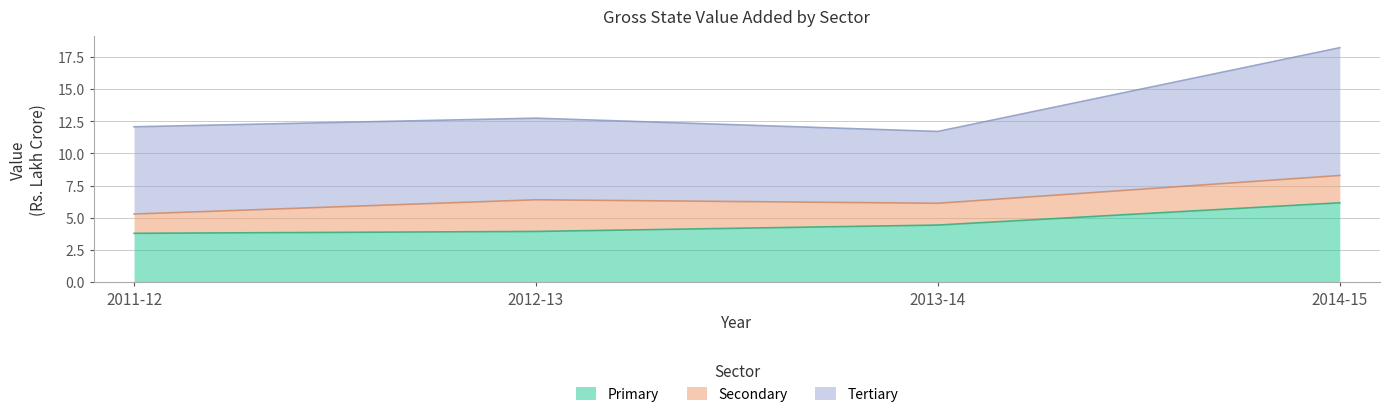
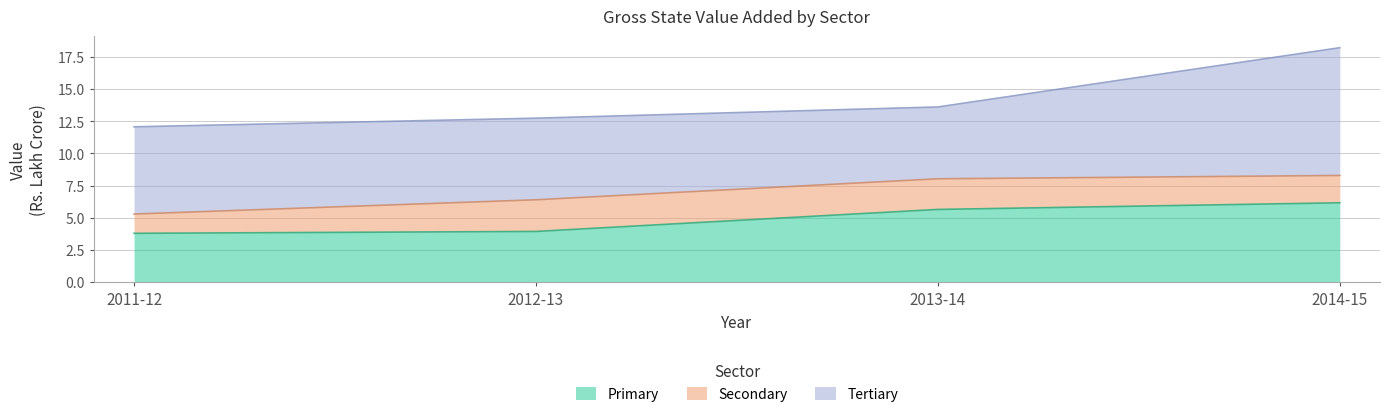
Primary, 2013-14: 4.4 -> 5.6
Secondary, 2013-14: 1.7 -> 2.4
